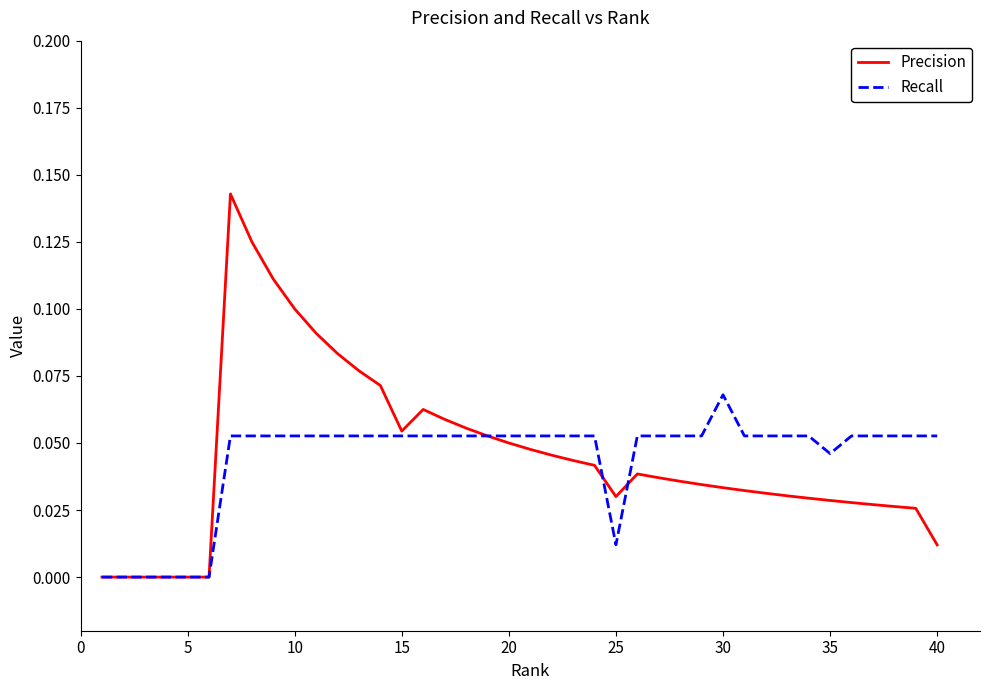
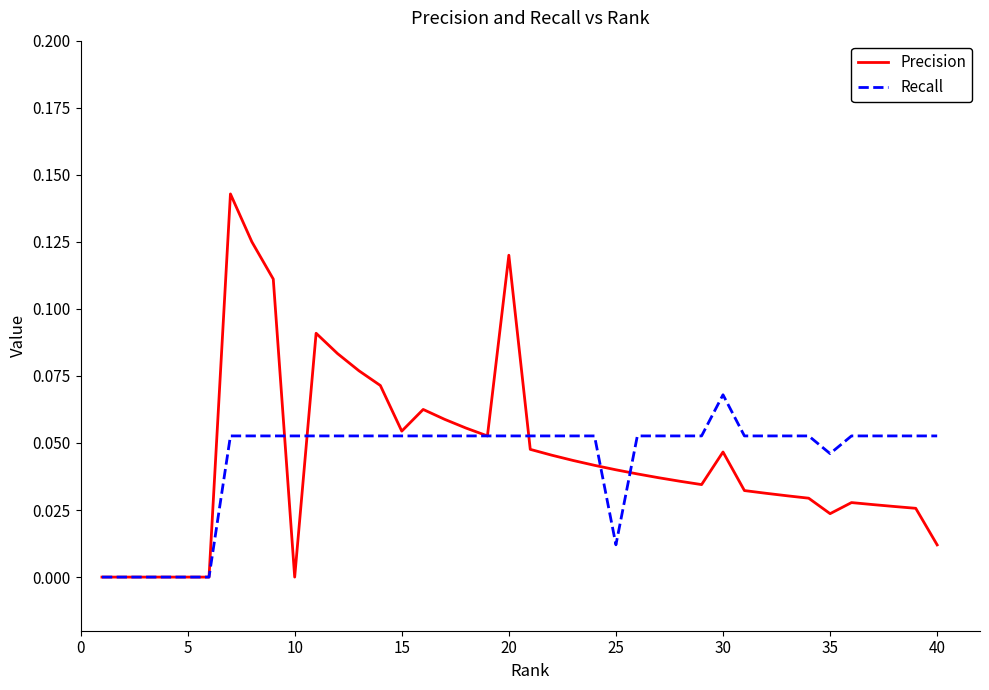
Precision, 10: 0.1 -> 0.0
Precision, 20: 0.05 -> 0.12
Precision, 25: 0.03 -> 0.04
Precision, 30: 0.033 -> 0.047
Precision, 35: 0.029 -> 0.024
